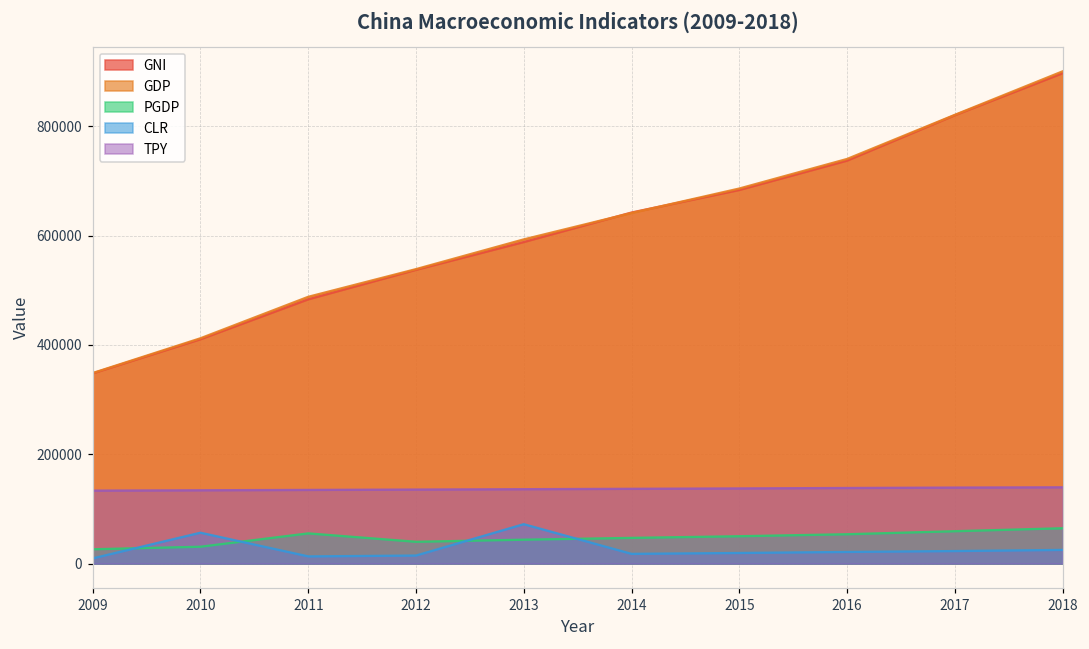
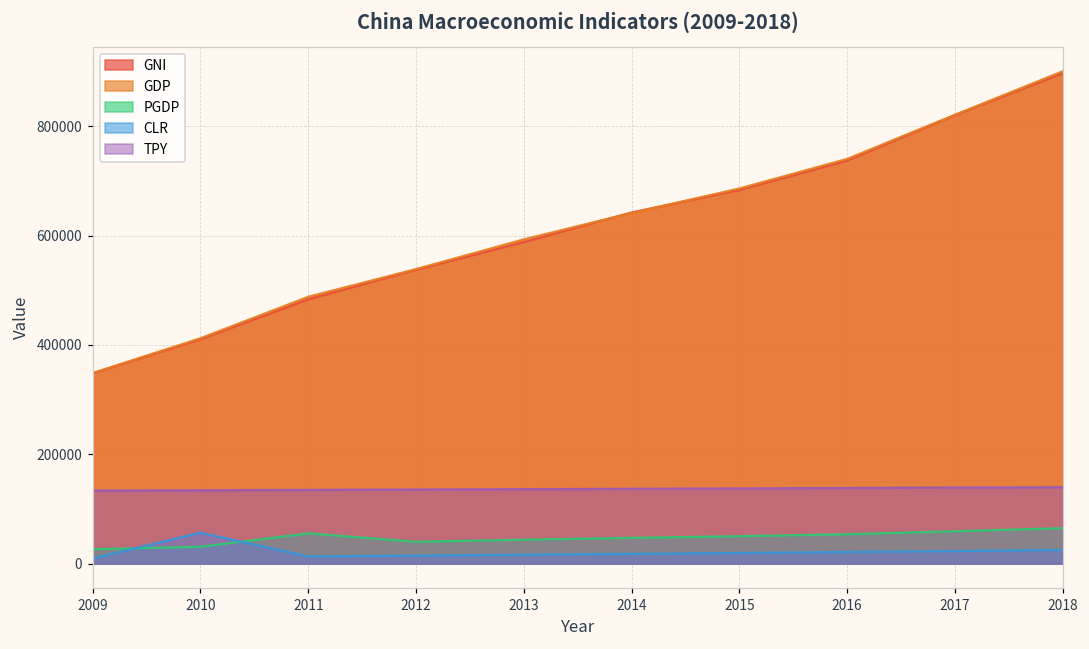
CLR, 2013: 70000 -> 20000
